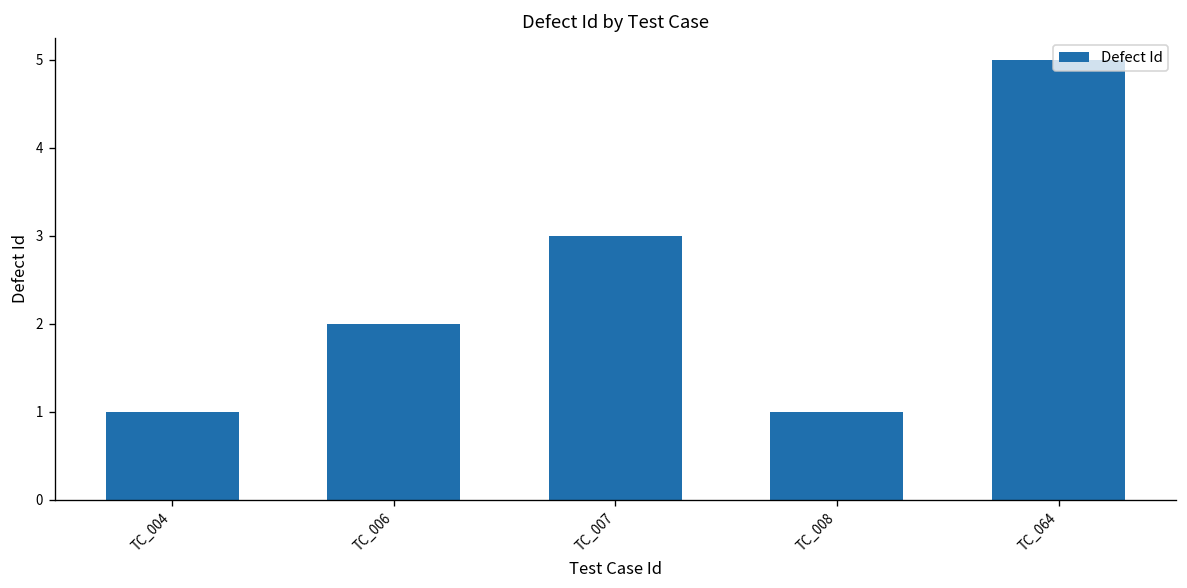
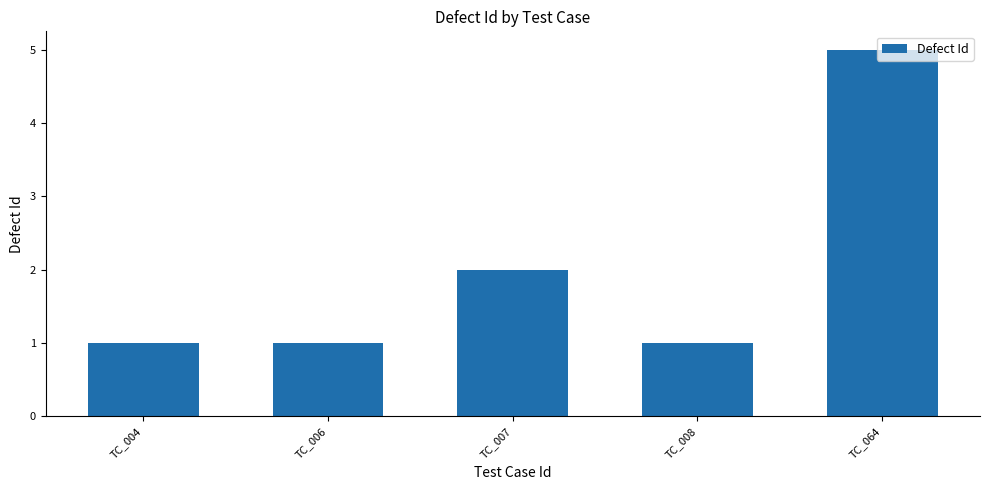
TC_006: 2 -> 1
TC_007: 3 -> 2
